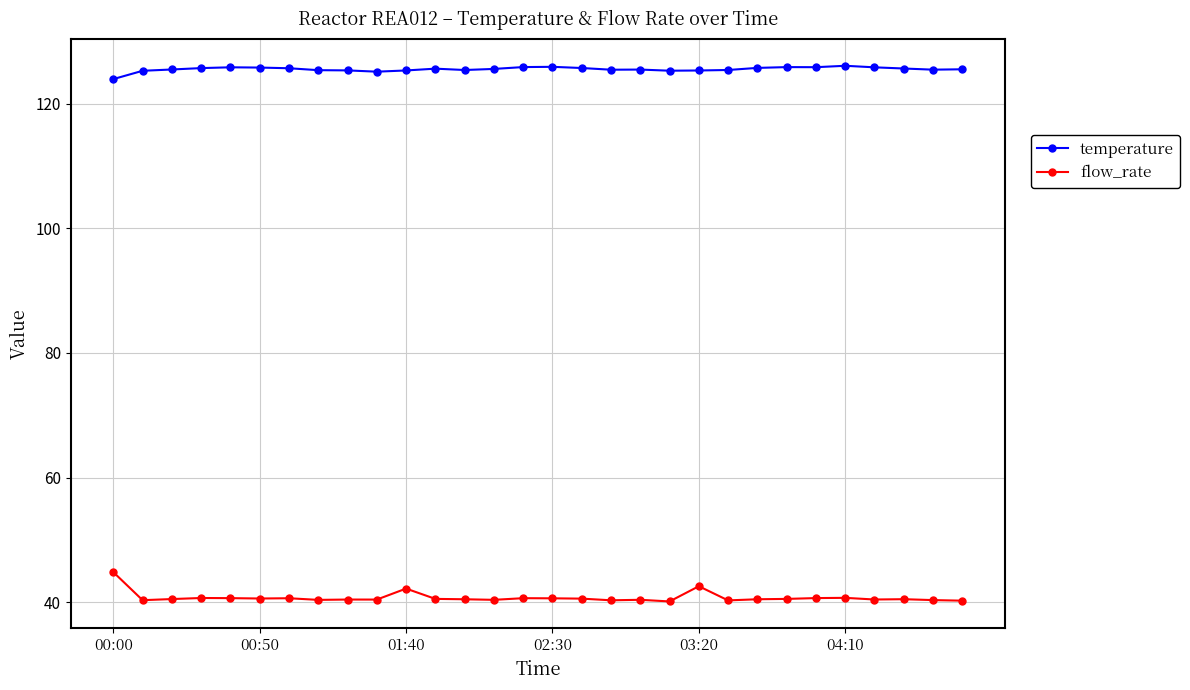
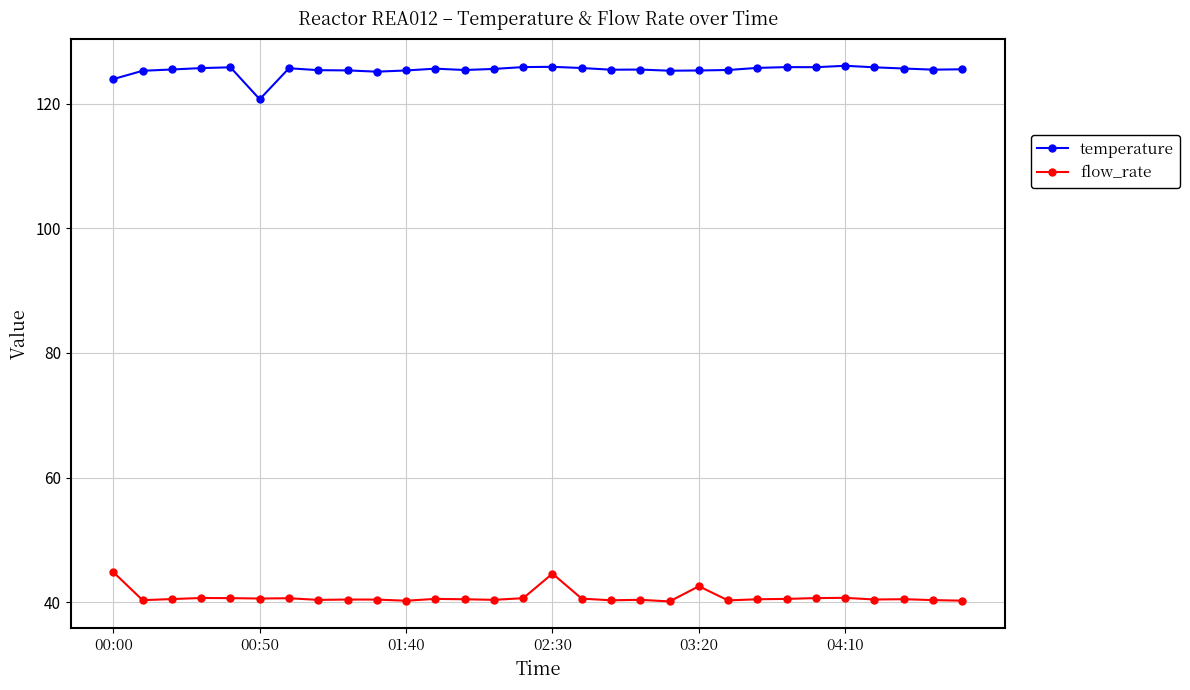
temperature, 00:50: 126 -> 121
flow_rate, 01:40: 42 -> 40
flow_rate, 02:30: 41 -> 45
